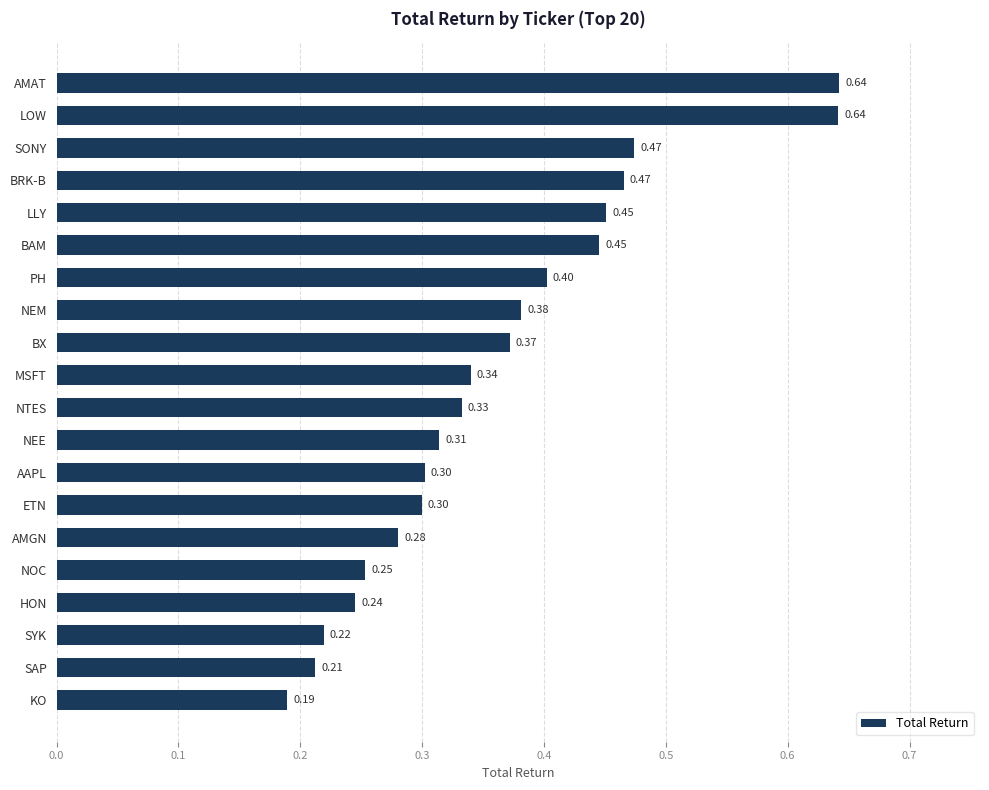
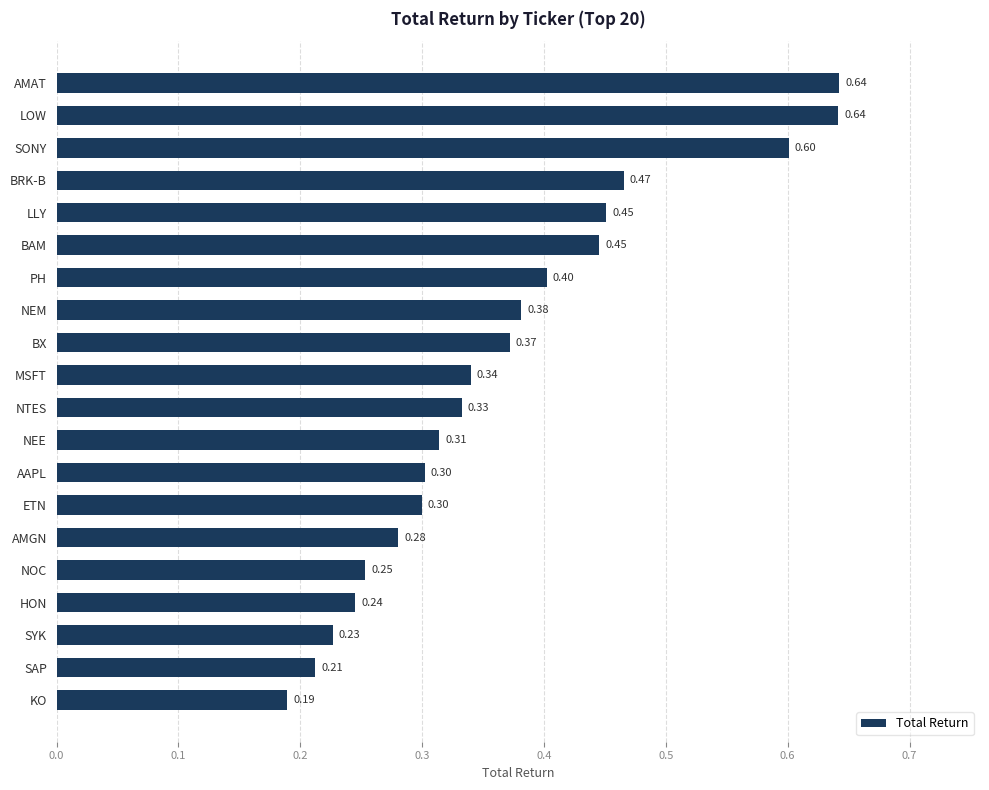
SONY: 0.47 -> 0.60
SYK: 0.22 -> 0.23
